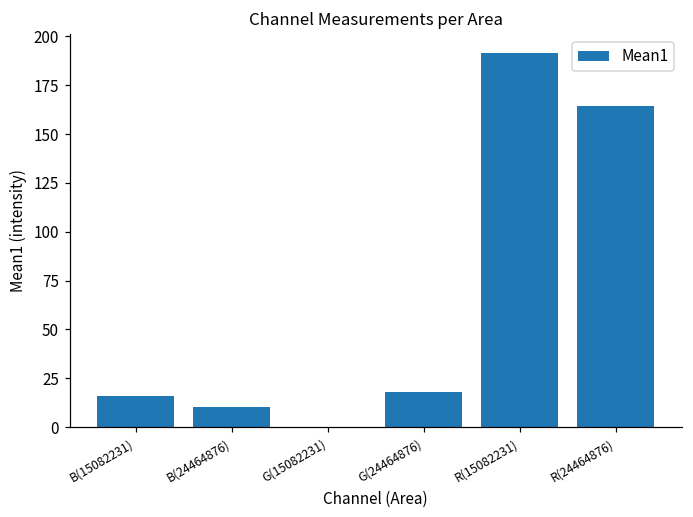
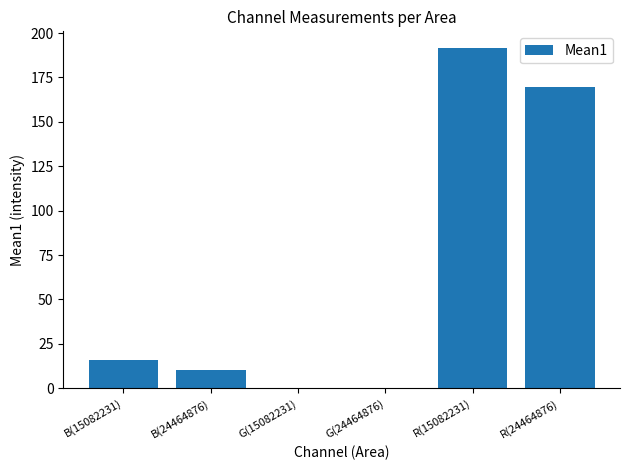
G(24464876): 18 -> 0
R(24464876): 164 -> 170
